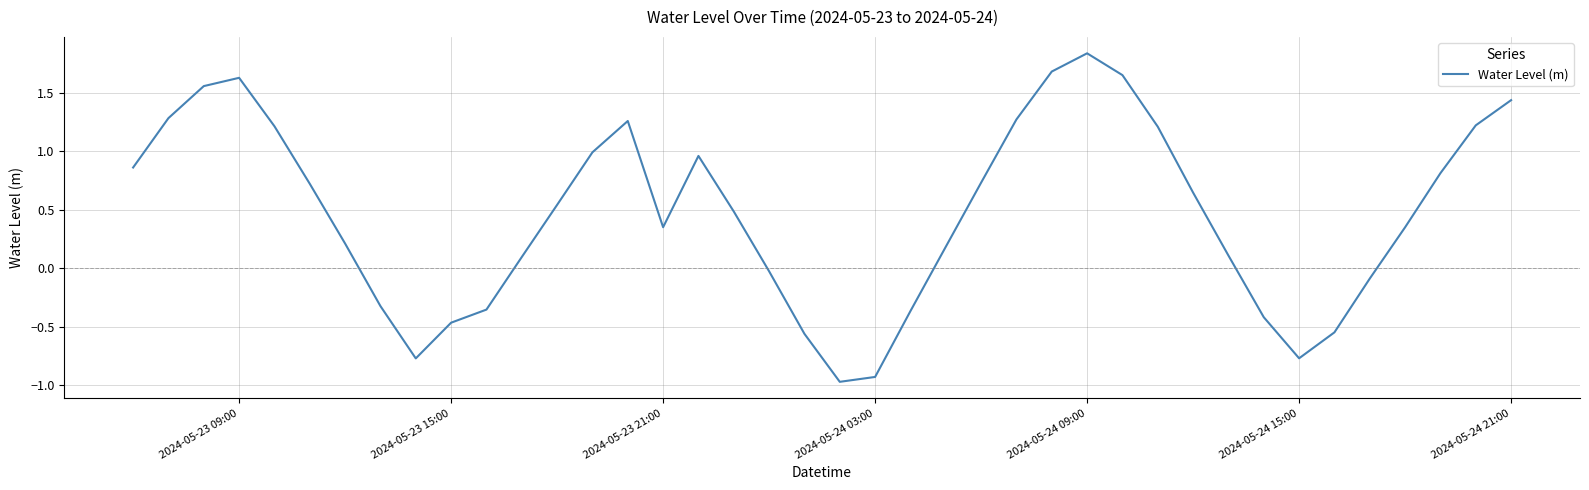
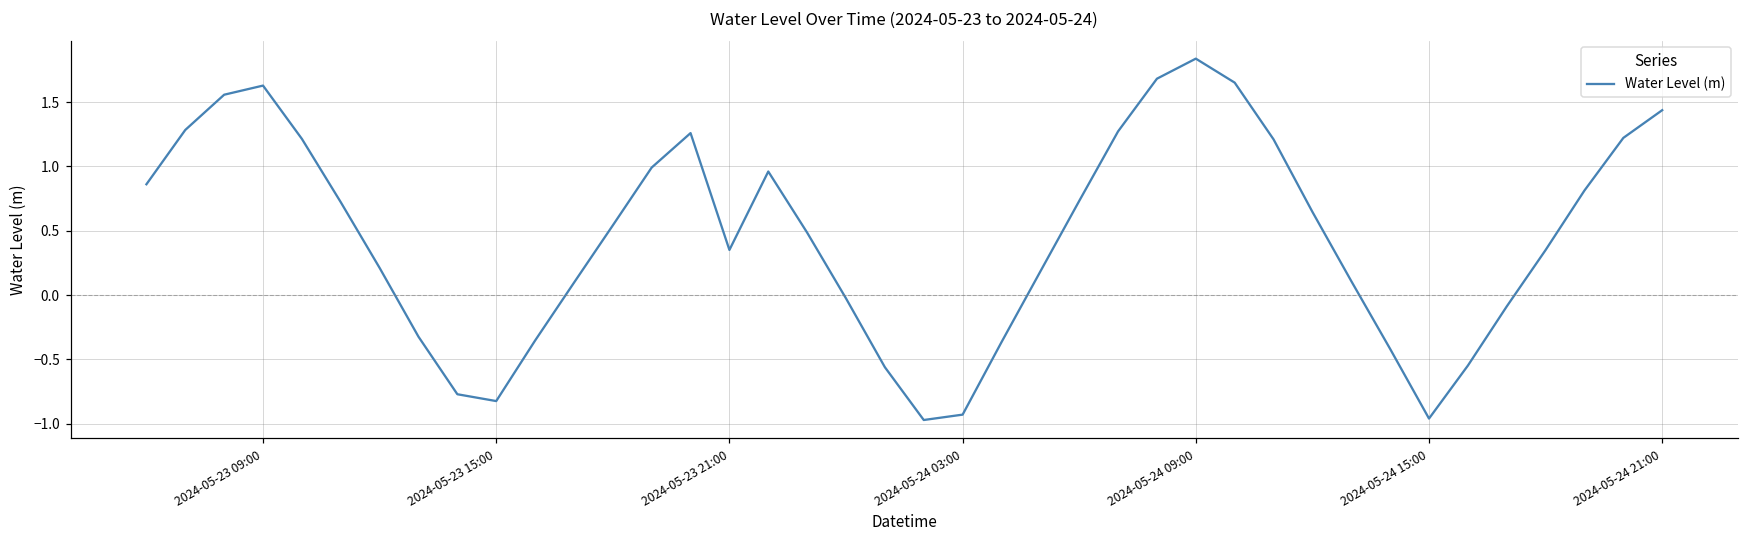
2024-05-23 15:00: -0.47 -> -0.82
2024-05-24 15:00: -0.77 -> -0.96
